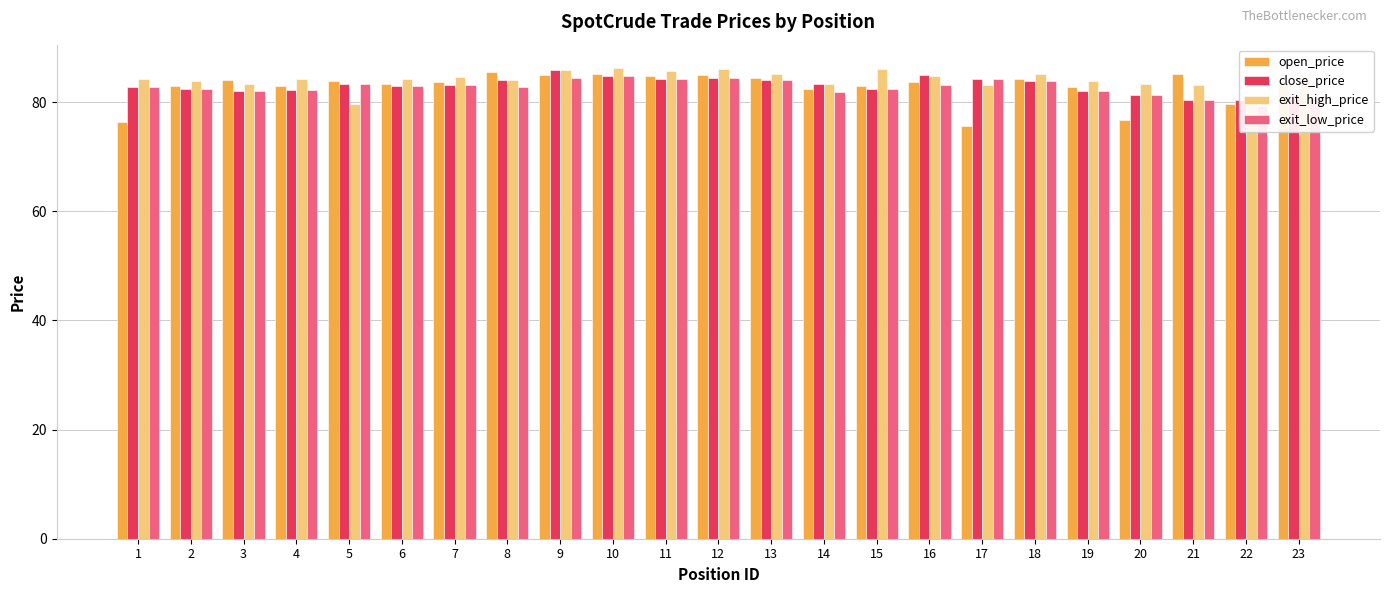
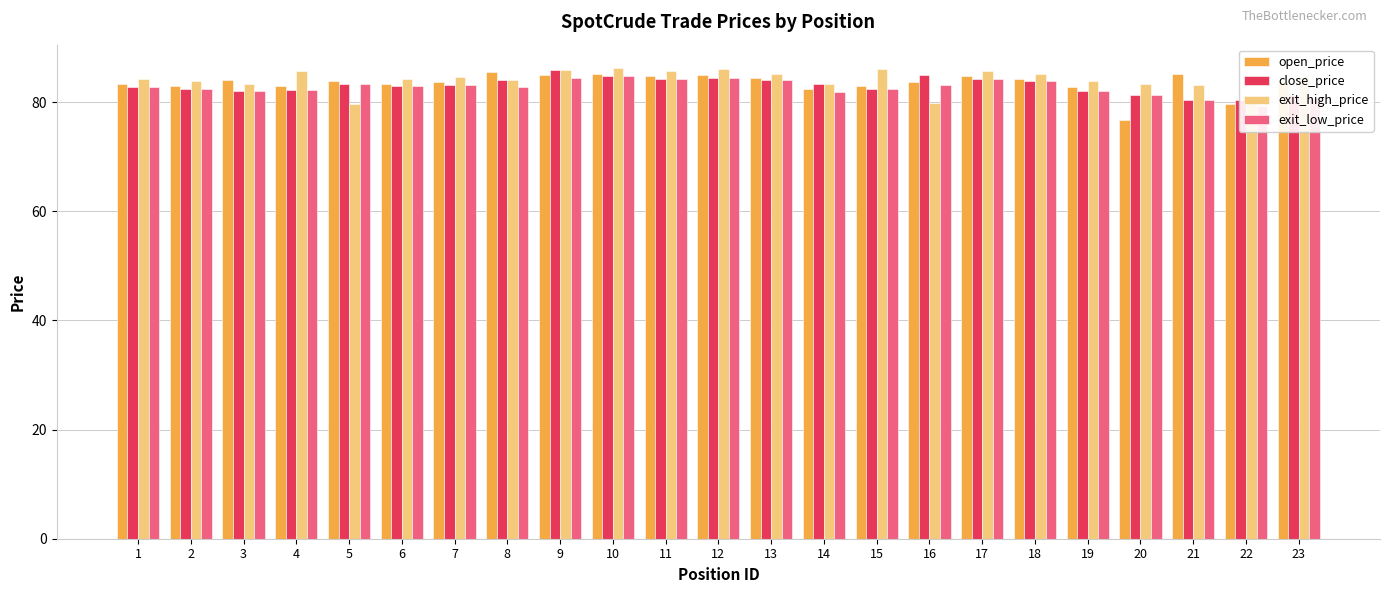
open_price, 1: 76 -> 83
exit_high_price, 4: 84 -> 86
exit_high_price, 16: 85 -> 80
open_price, 17: 76 -> 85
exit_high_price, 17: 83 -> 86
